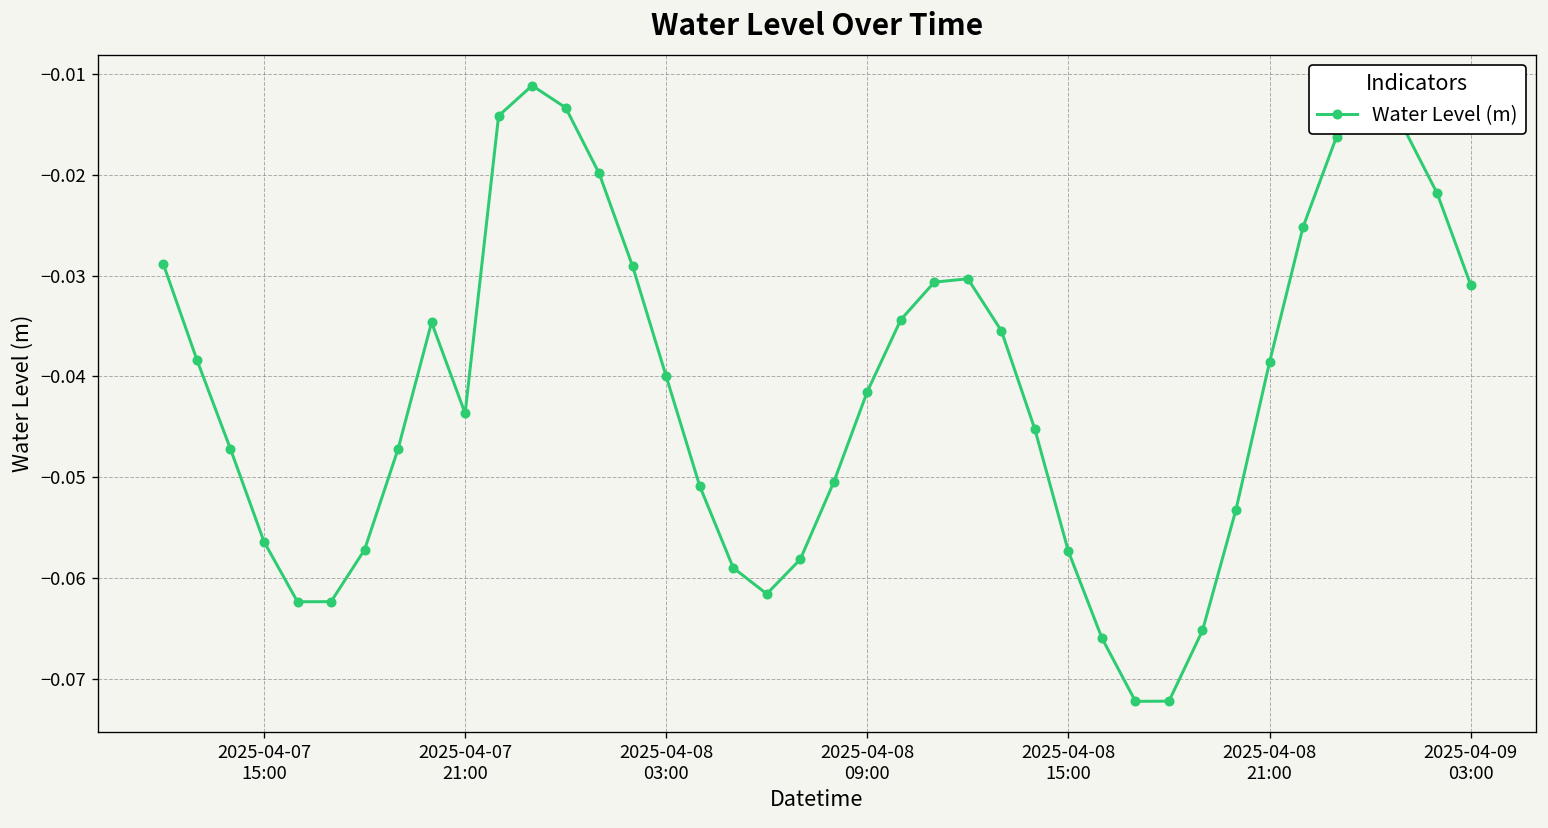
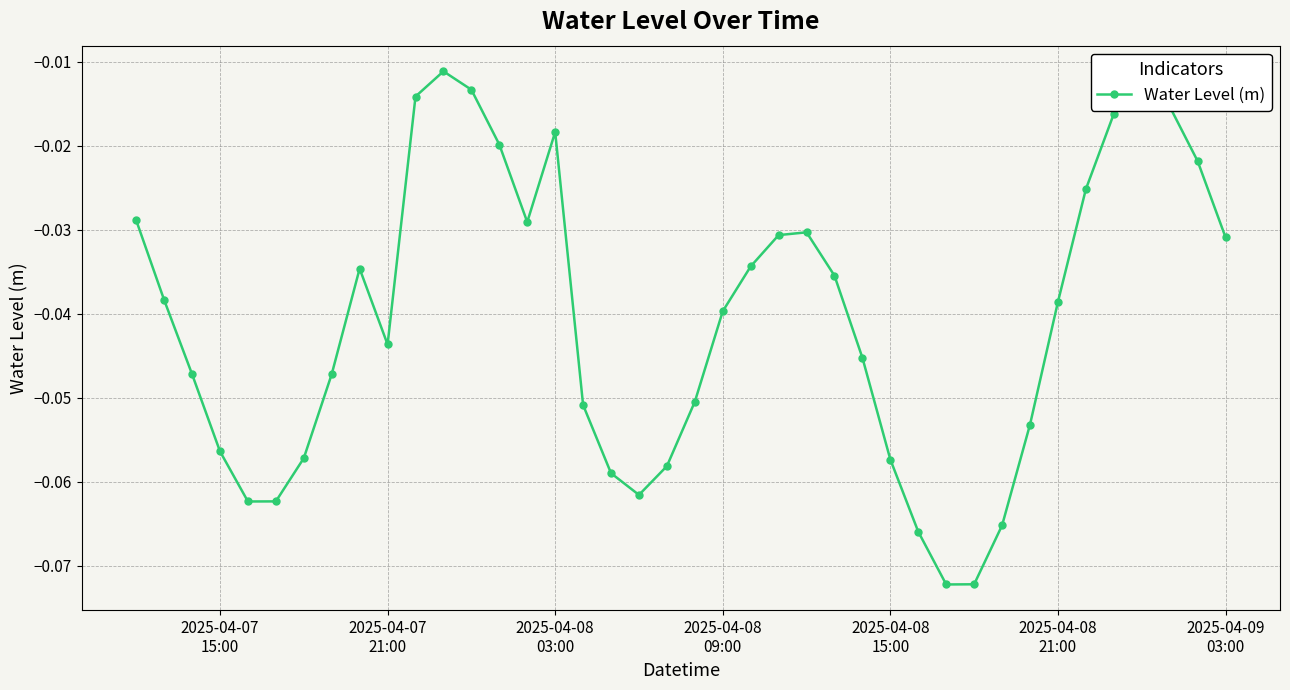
2025-04-08 03:00: -0.040 -> -0.018
2025-04-08 09:00: -0.042 -> -0.040
